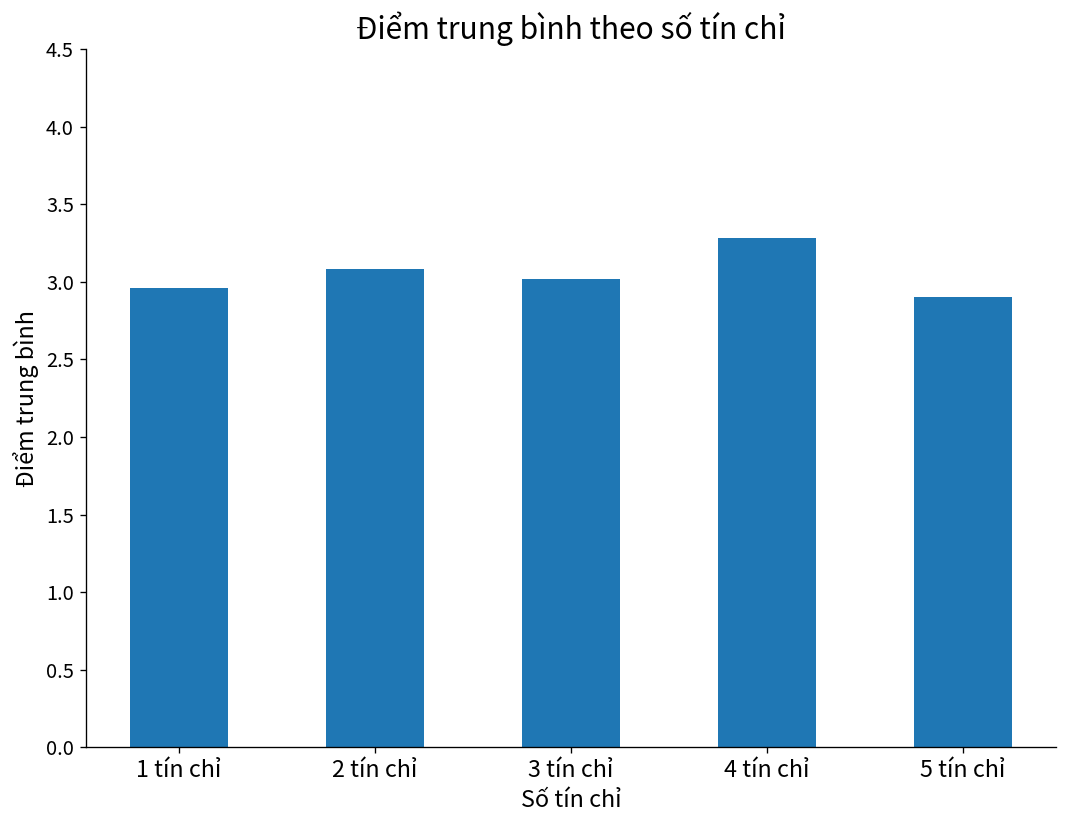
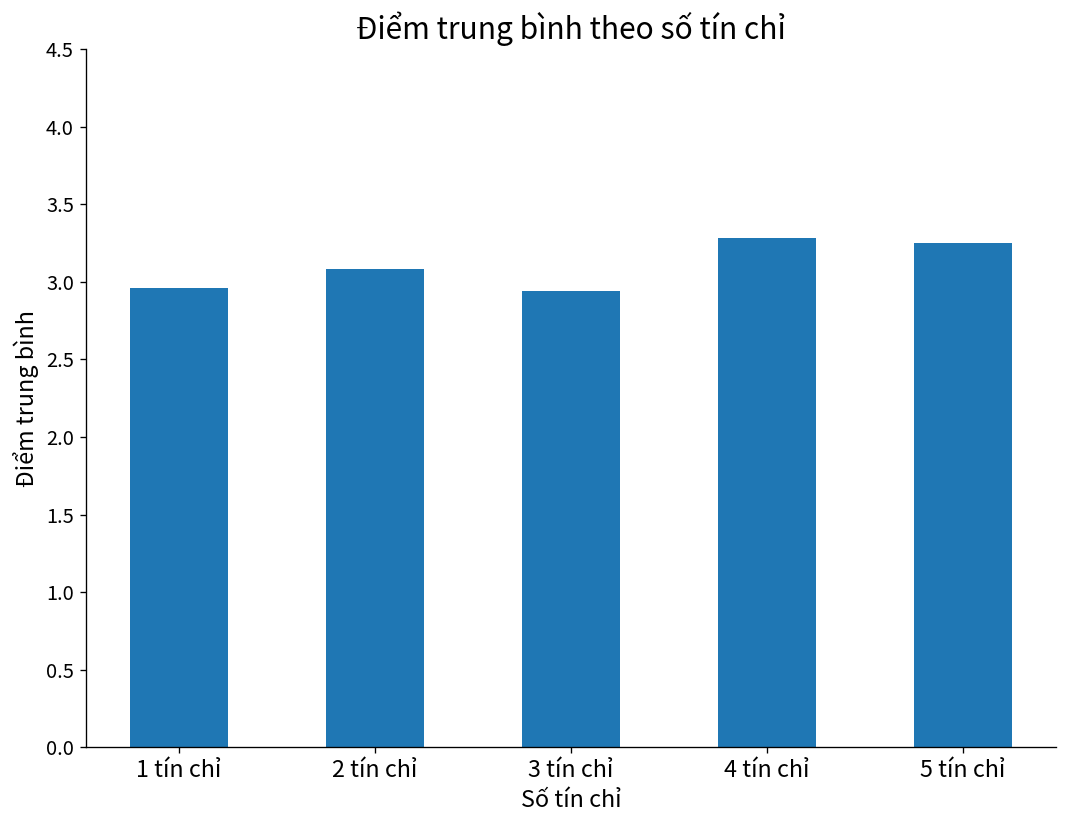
3 tín chỉ: 3.02 -> 2.94
5 tín chỉ: 2.90 -> 3.25
